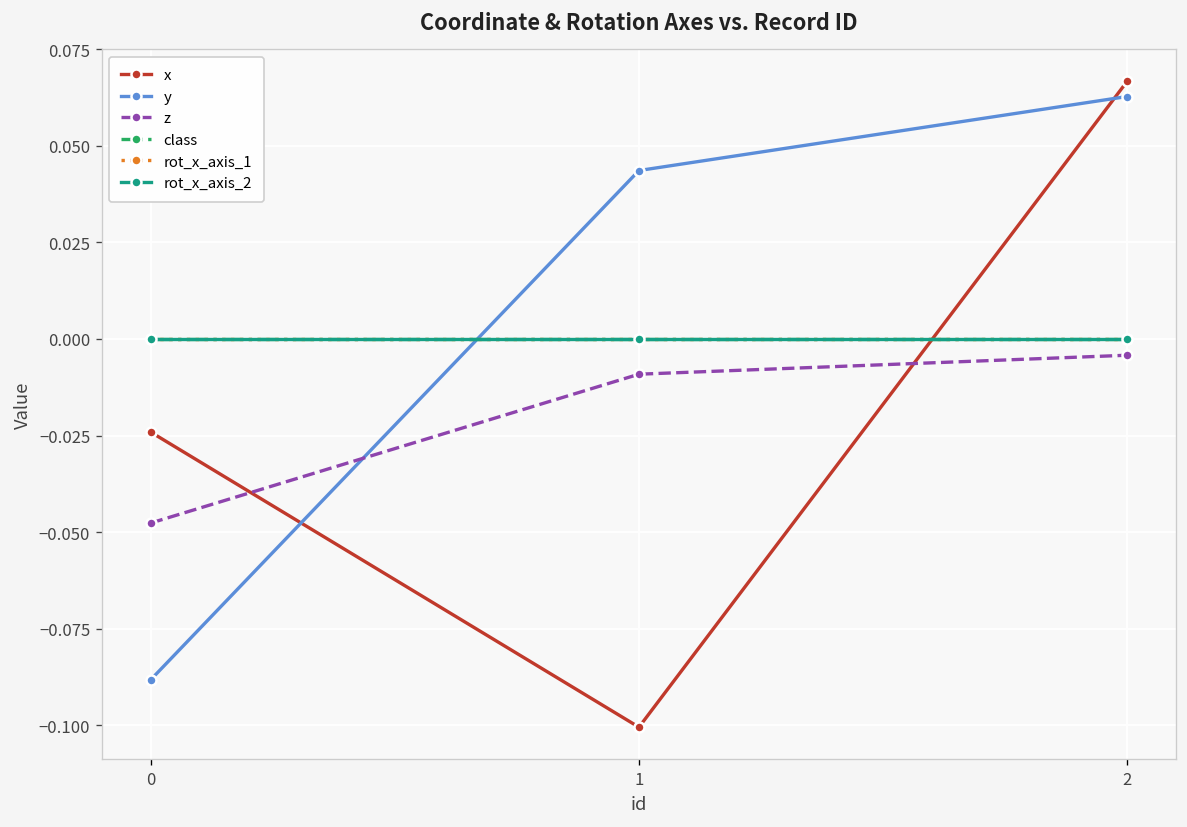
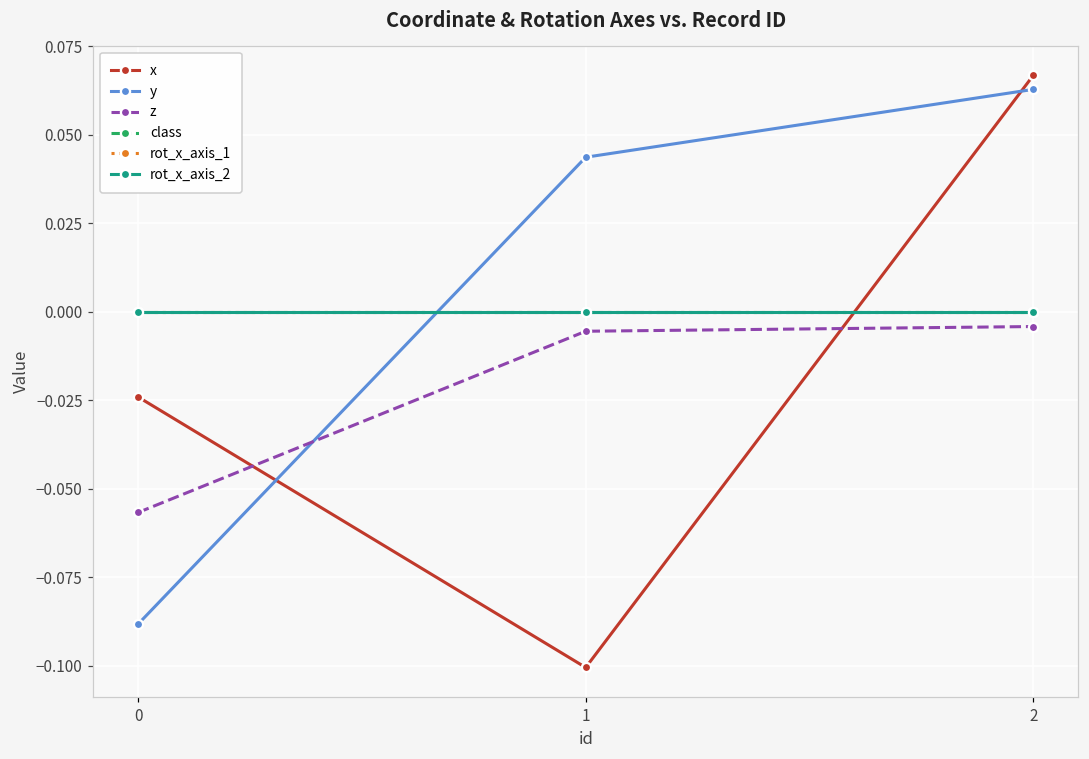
z, 0: -0.048 -> -0.057
z, 1: -0.009 -> -0.006
